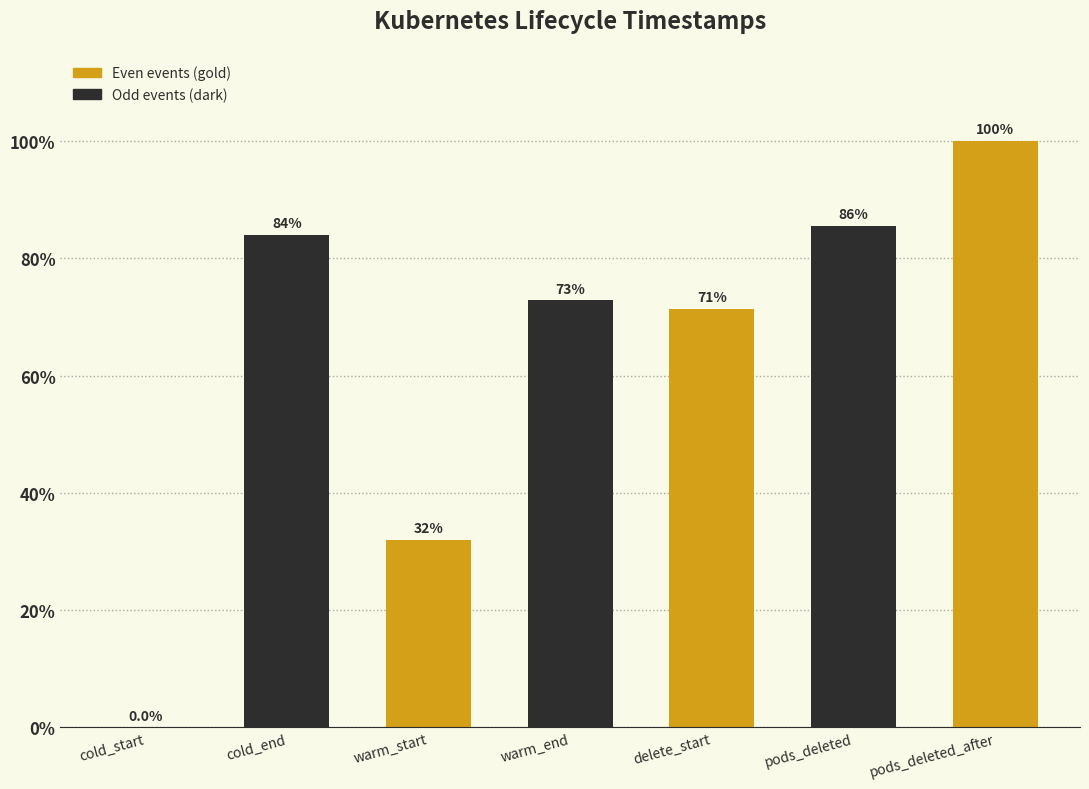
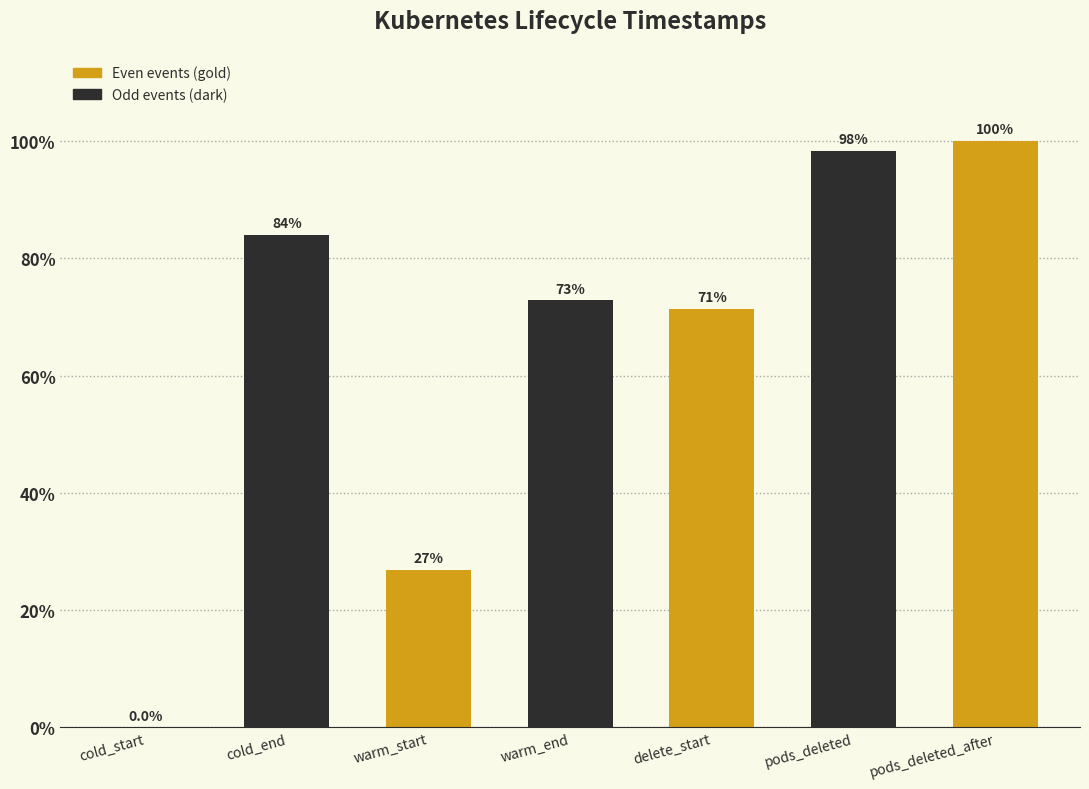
warm_start: 32% -> 27%
pods_deleted: 86% -> 98%
